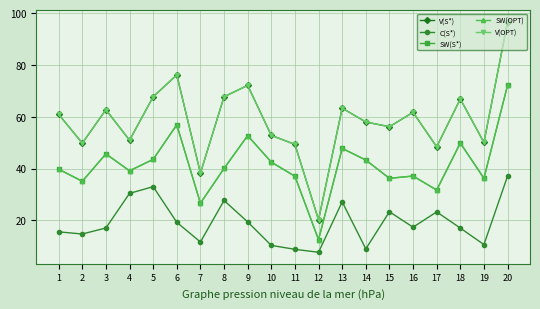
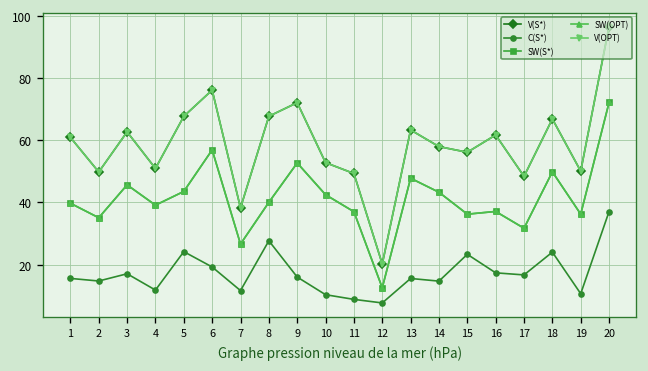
C(S*), 4: 30 -> 12
C(S*), 5: 33 -> 24
C(S*), 9: 19 -> 16
C(S*), 13: 27 -> 16
C(S*), 14: 9 -> 15
C(S*), 17: 23 -> 17
C(S*), 18: 17 -> 24
